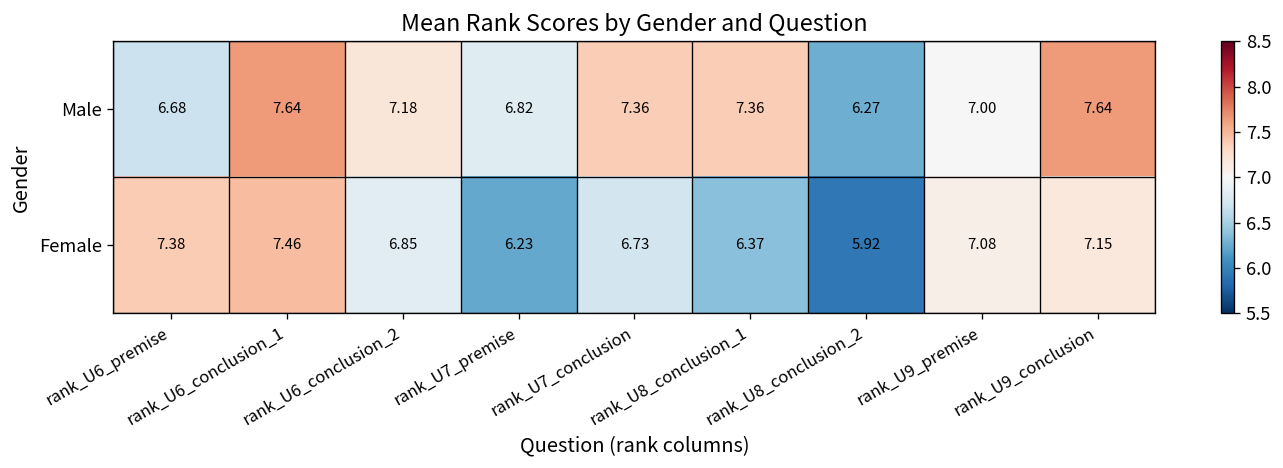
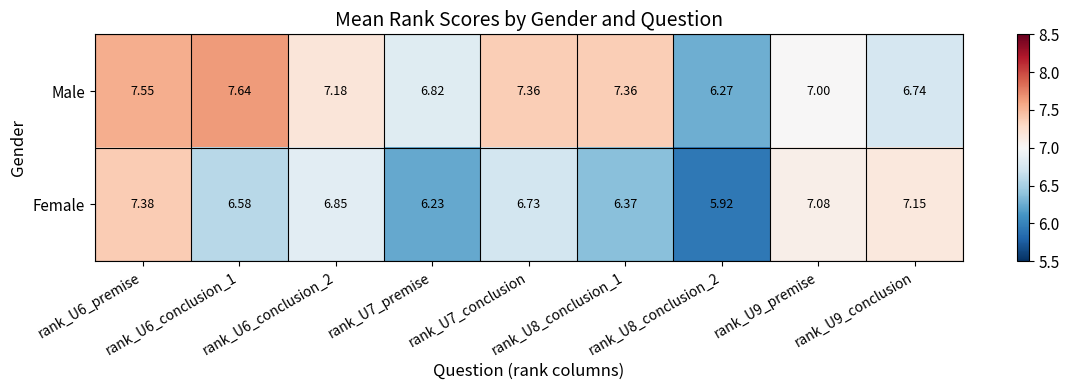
Male, rank_U6_premise: 6.68 -> 7.55
Male, rank_U9_conclusion: 7.64 -> 6.74
Female, rank_U6_conclusion_1: 7.46 -> 6.58
